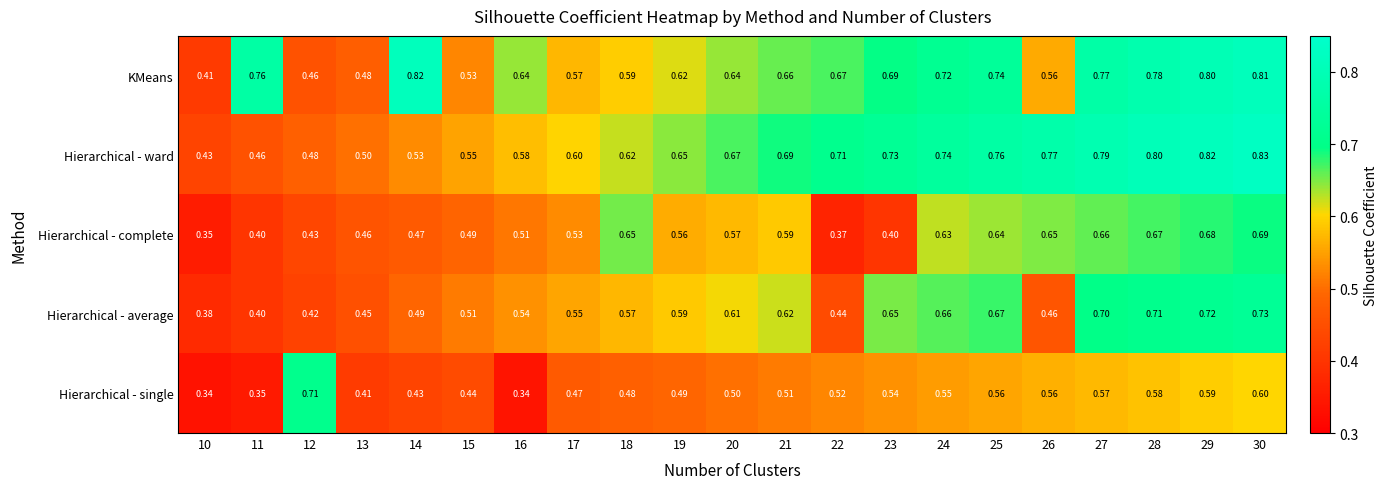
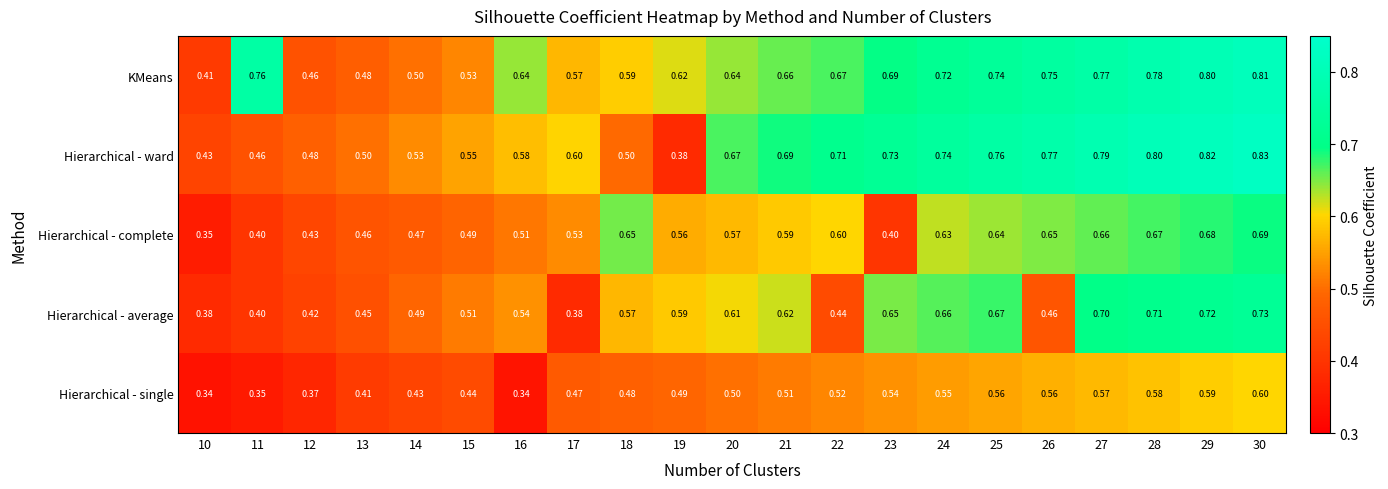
KMeans, 14: 0.82 -> 0.50
KMeans, 26: 0.56 -> 0.75
Hierarchical - ward, 18: 0.62 -> 0.50
Hierarchical - ward, 19: 0.65 -> 0.38
Hierarchical - complete, 22: 0.37 -> 0.60
Hierarchical - average, 17: 0.55 -> 0.38
Hierarchical - single, 12: 0.71 -> 0.37
